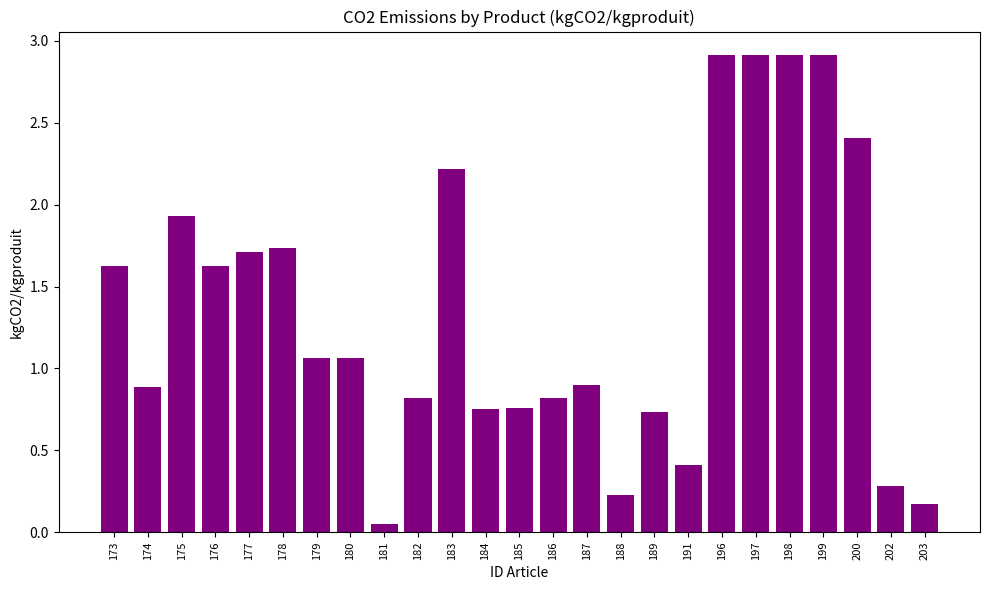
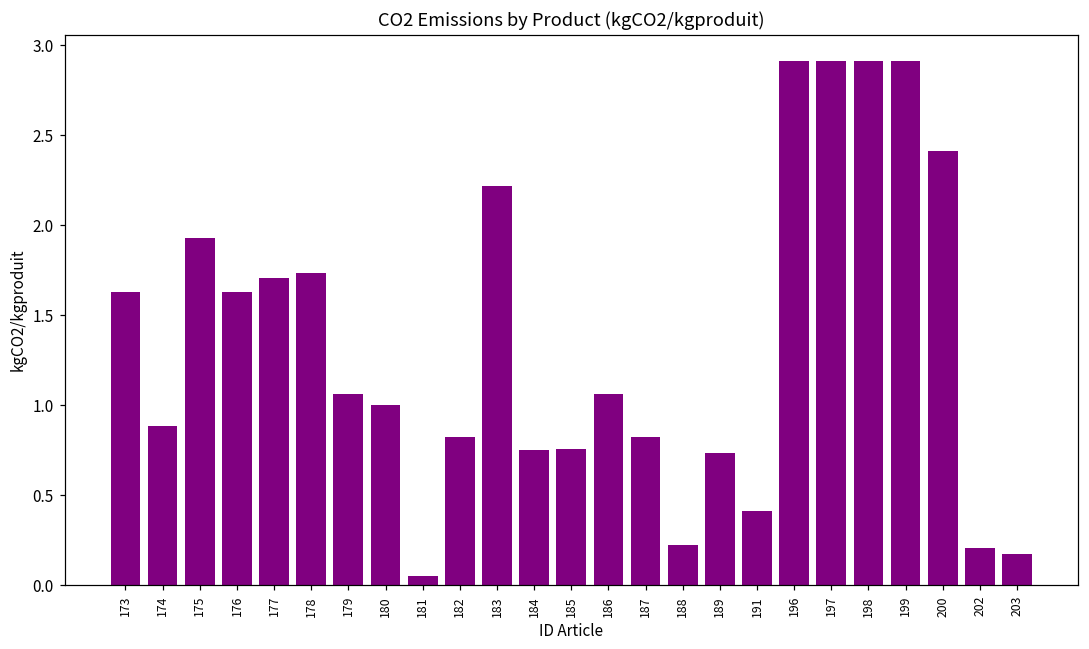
180: 1.06 -> 1.00
186: 0.82 -> 1.06
187: 0.90 -> 0.82
202: 0.28 -> 0.21
